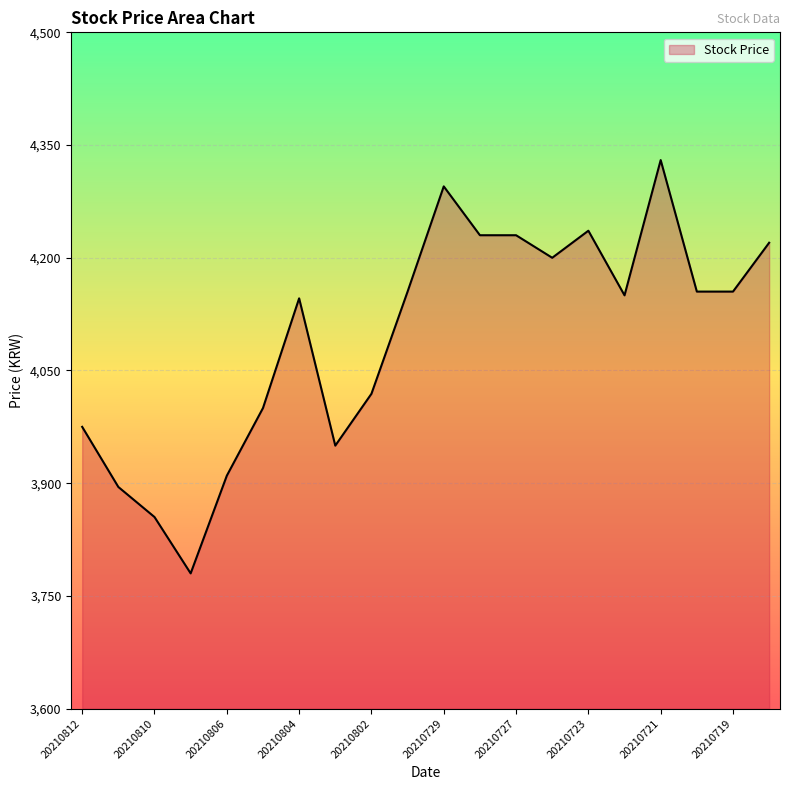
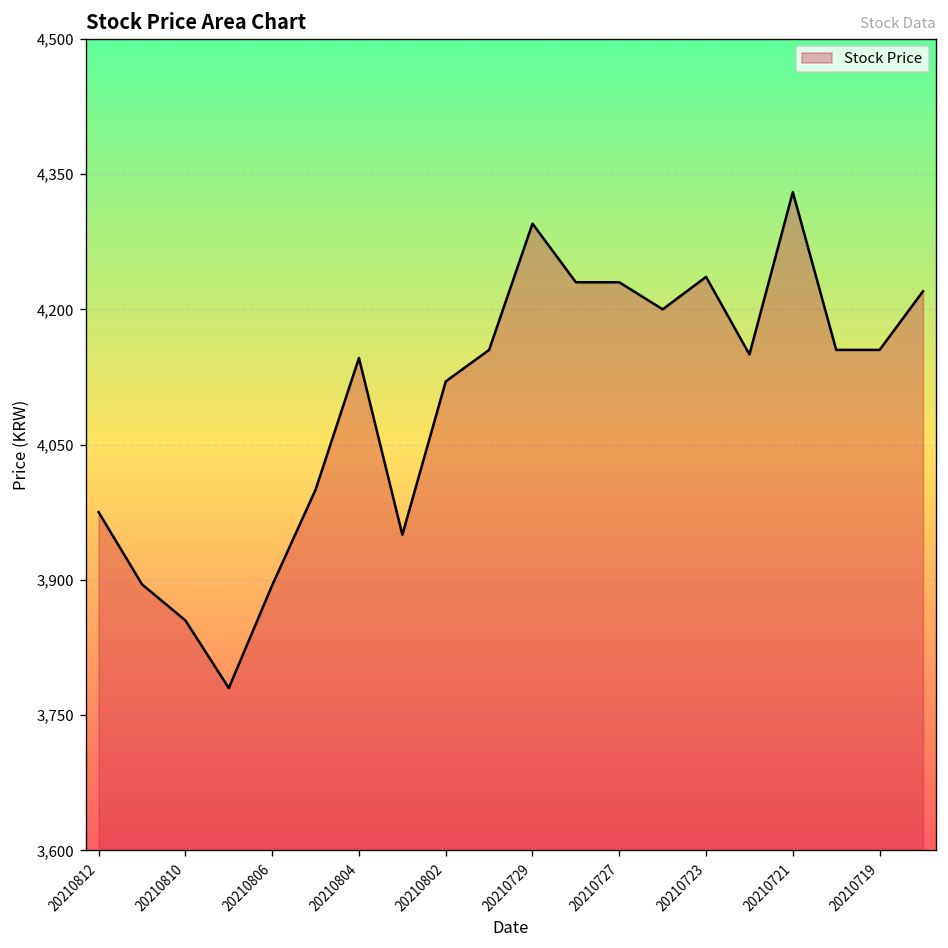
20210806: 3,910 -> 3,890
20210802: 4,020 -> 4,120
